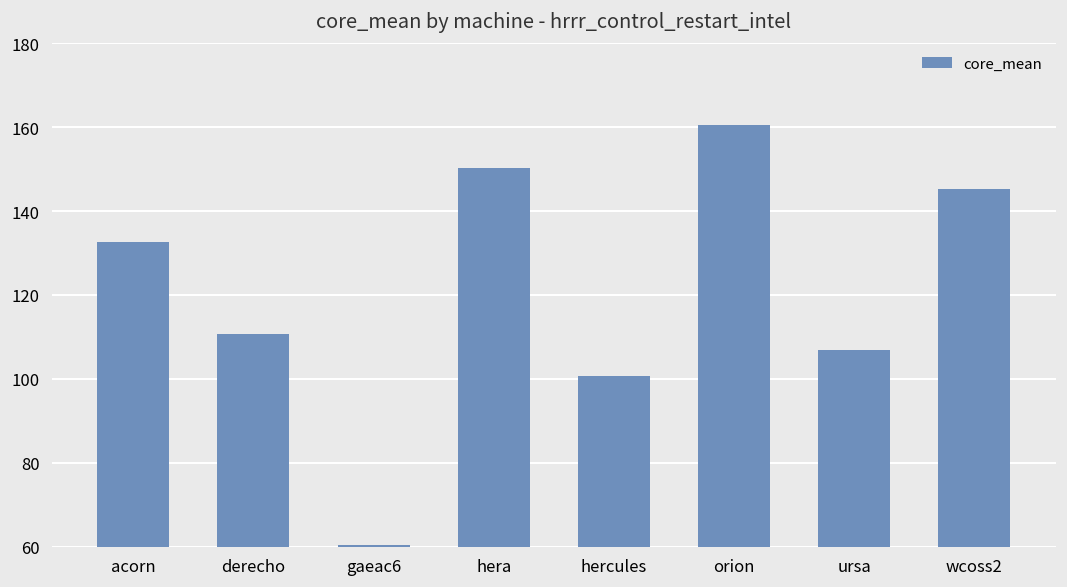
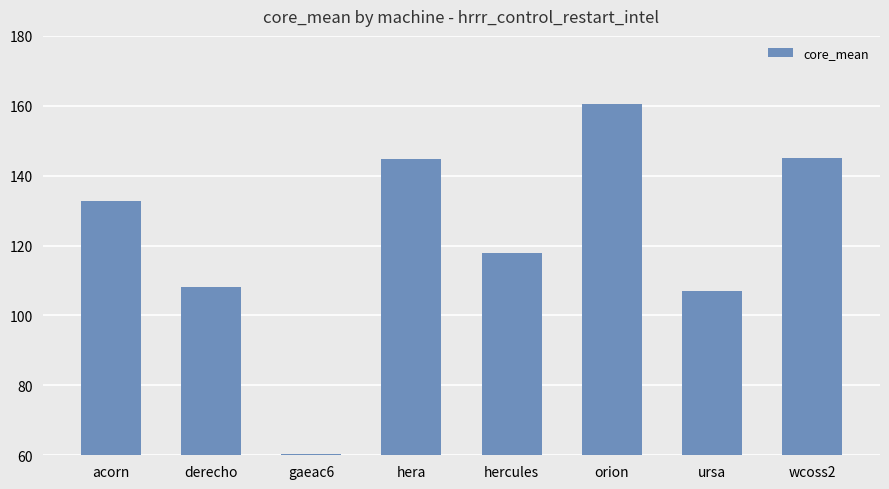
derecho: 111 -> 108
hera: 150 -> 145
hercules: 101 -> 118
